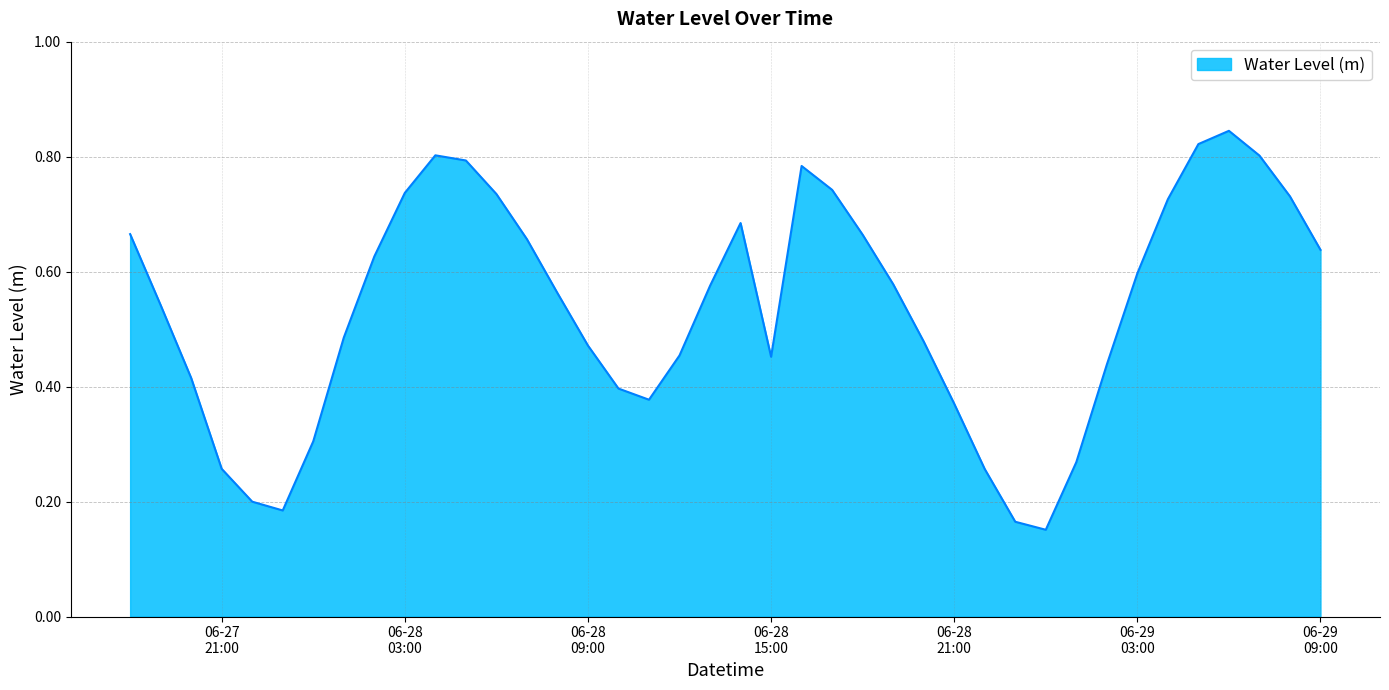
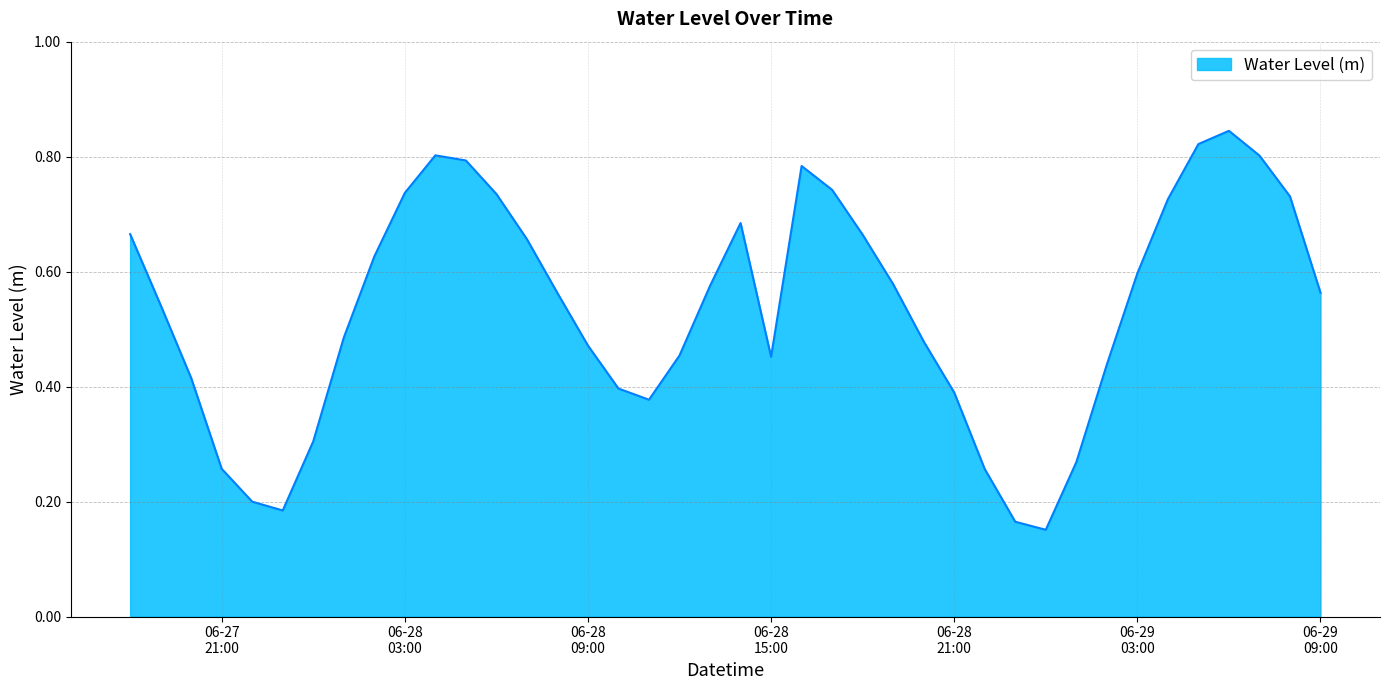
06-28 21:00: 0.37 -> 0.39
06-29 09:00: 0.64 -> 0.56
